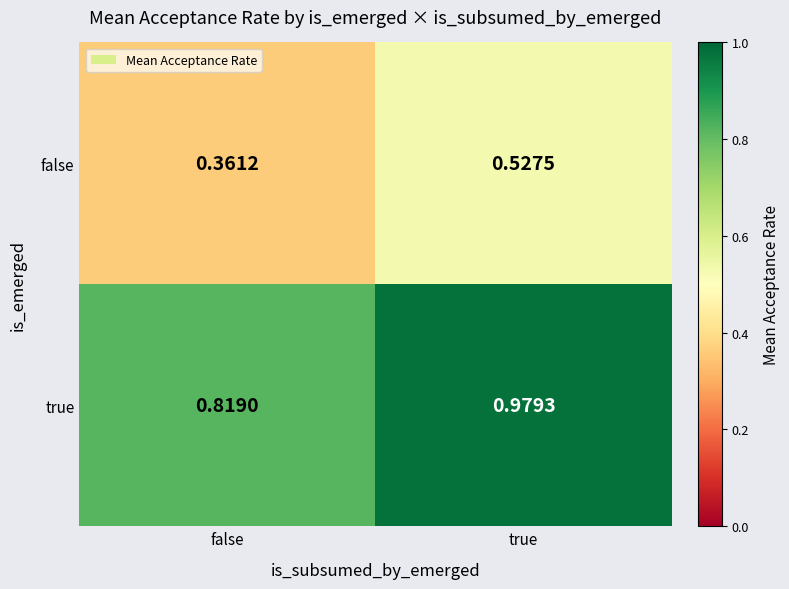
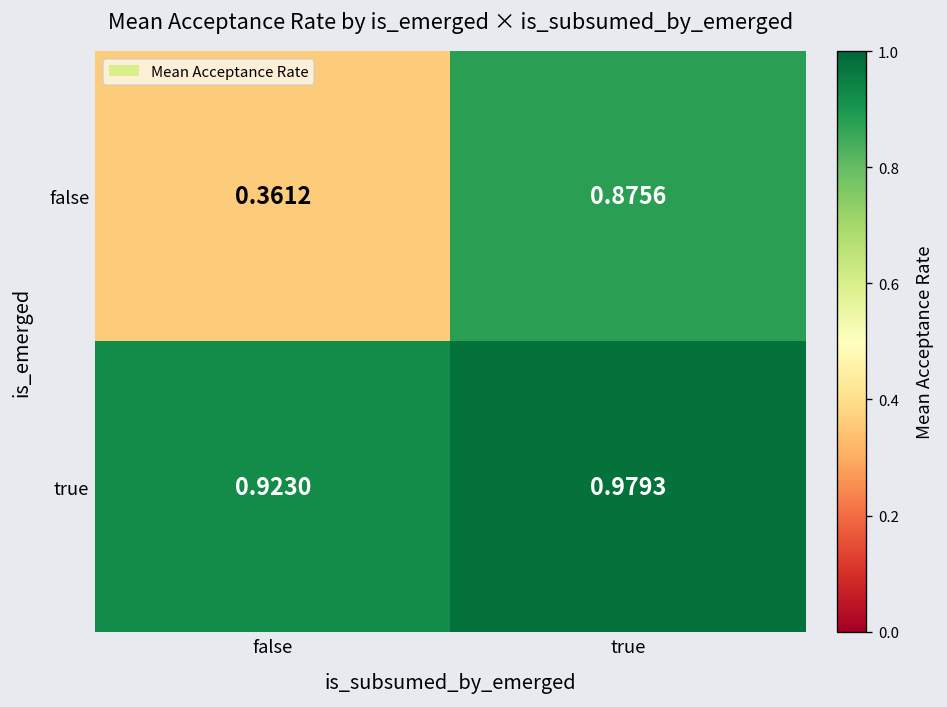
false, true: 0.5275 -> 0.8756
true, false: 0.8190 -> 0.9230
